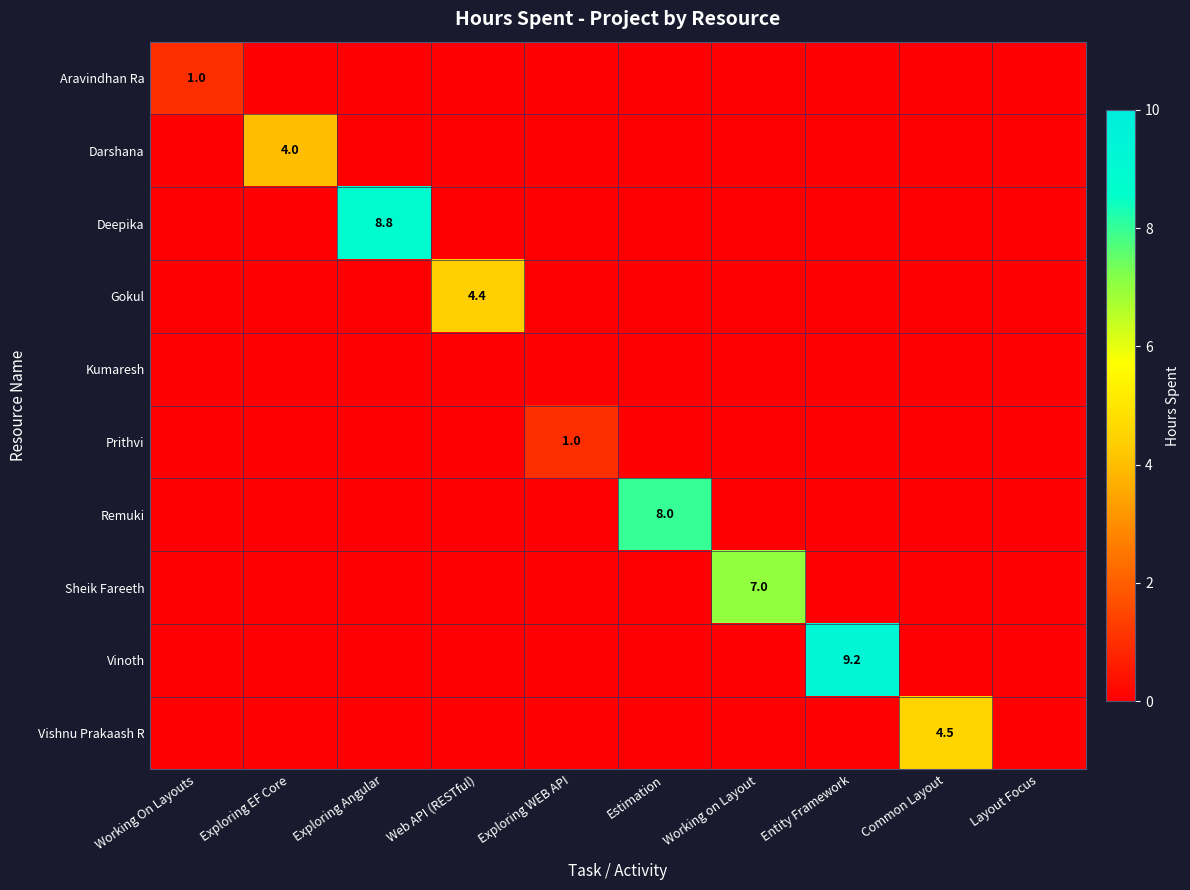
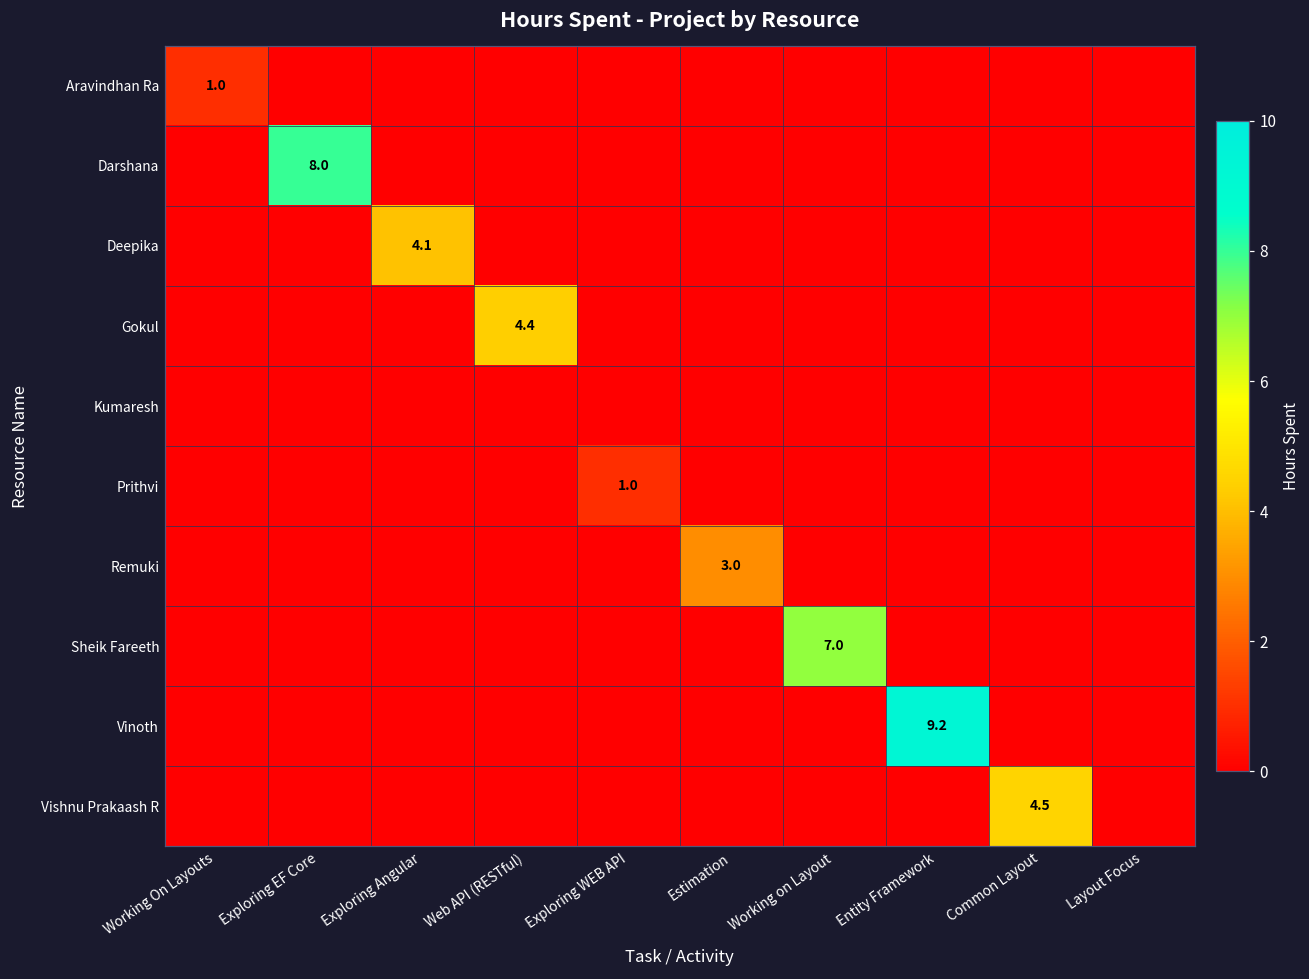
Darshana, Exploring EF Core: 4.0 -> 8.0
Deepika, Exploring Angular: 8.8 -> 4.1
Remuki, Estimation: 8.0 -> 3.0
